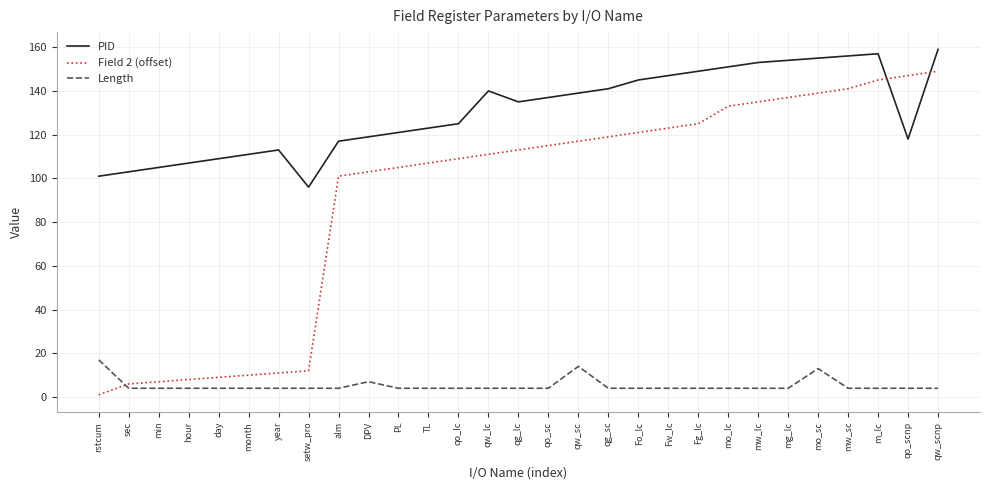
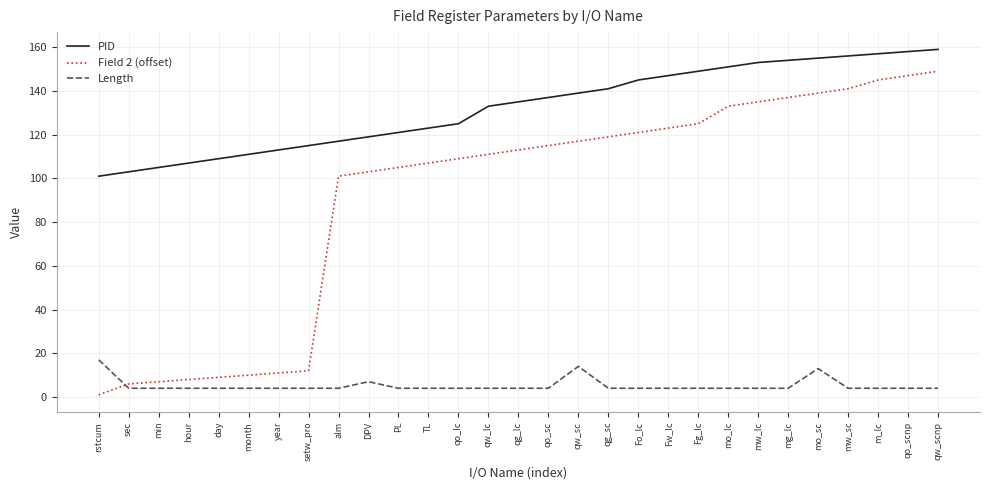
PID, setw_pro: 96 -> 115
PID, qw_lc: 140 -> 133
PID, qo_scnp: 118 -> 158
